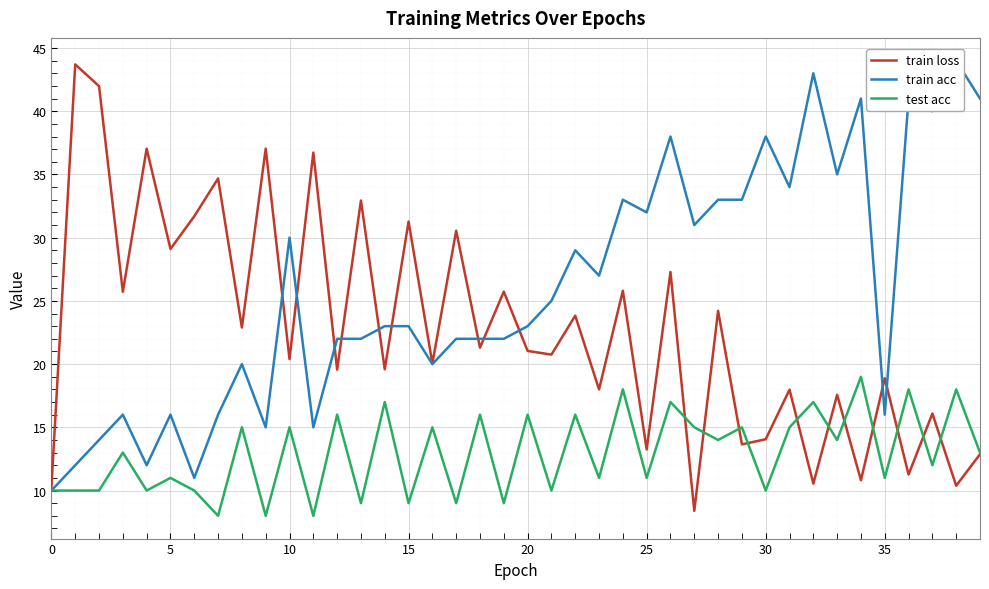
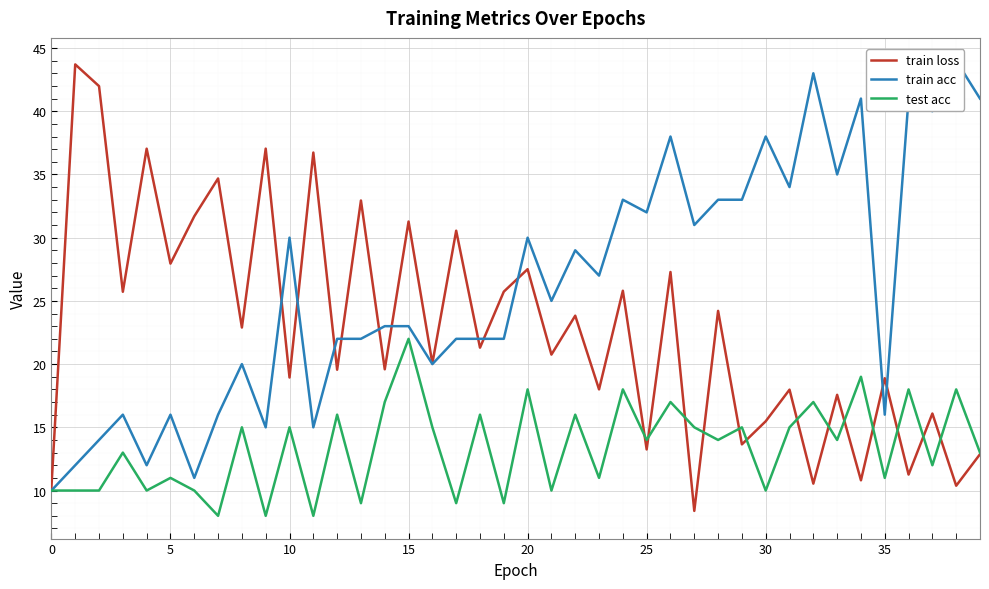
train loss, 5: 29.1 -> 27.9
train loss, 10: 20.4 -> 18.9
test acc, 15: 9 -> 22
train loss, 20: 21.0 -> 27.5
train acc, 20: 23 -> 30
test acc, 20: 16 -> 18
test acc, 25: 11 -> 14
train loss, 30: 14.1 -> 15.5
